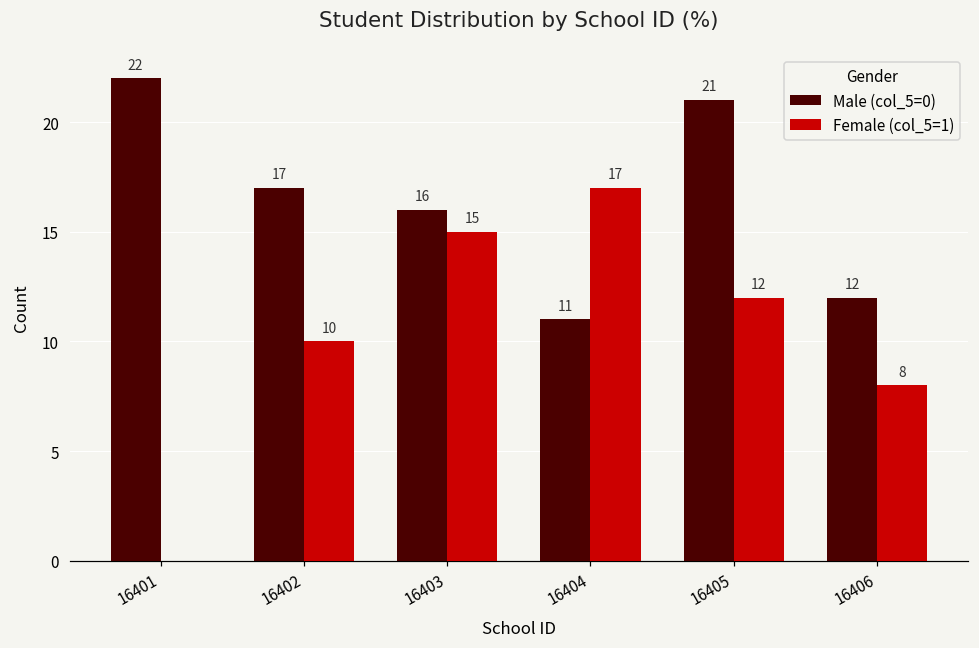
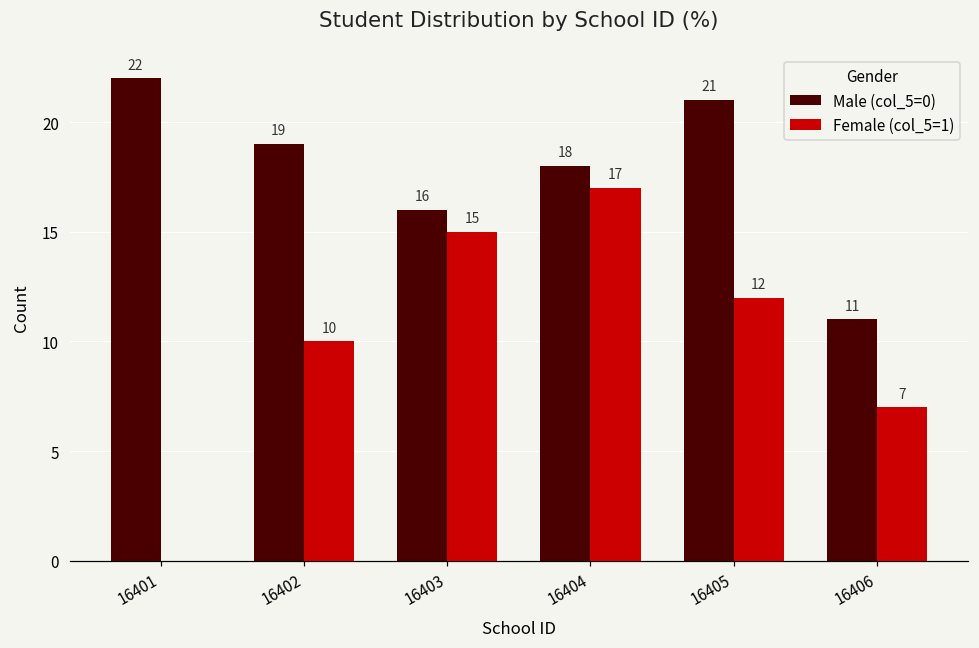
Male (col_5=0), 16402: 17 -> 19
Male (col_5=0), 16404: 11 -> 18
Male (col_5=0), 16406: 12 -> 11
Female (col_5=1), 16406: 8 -> 7
